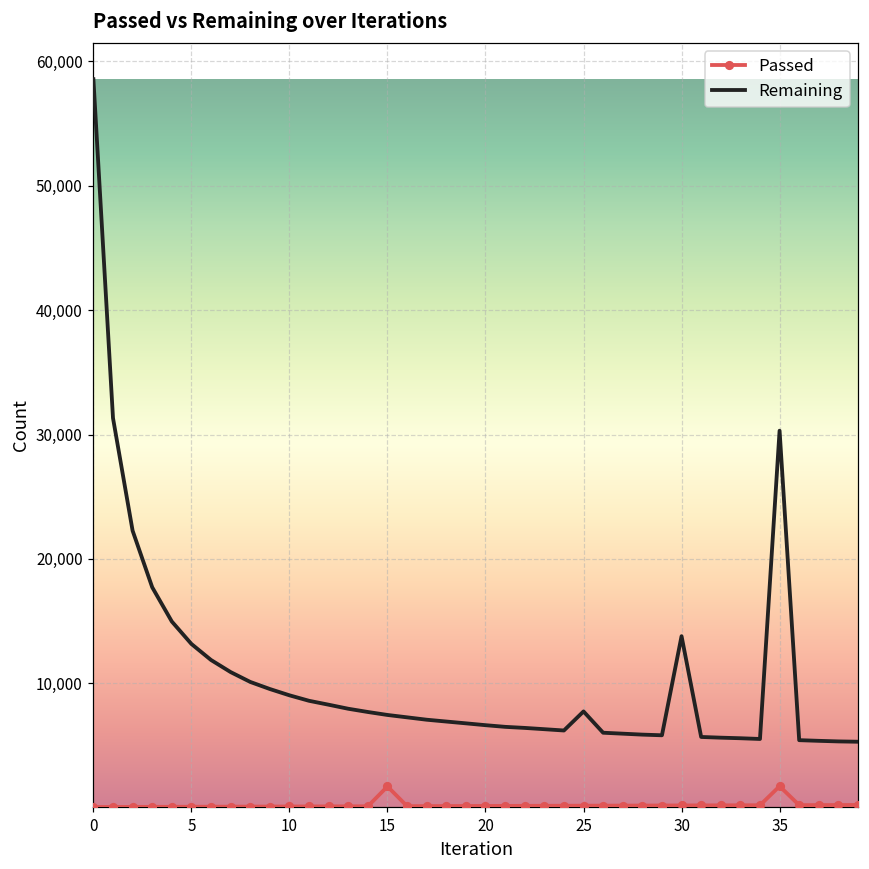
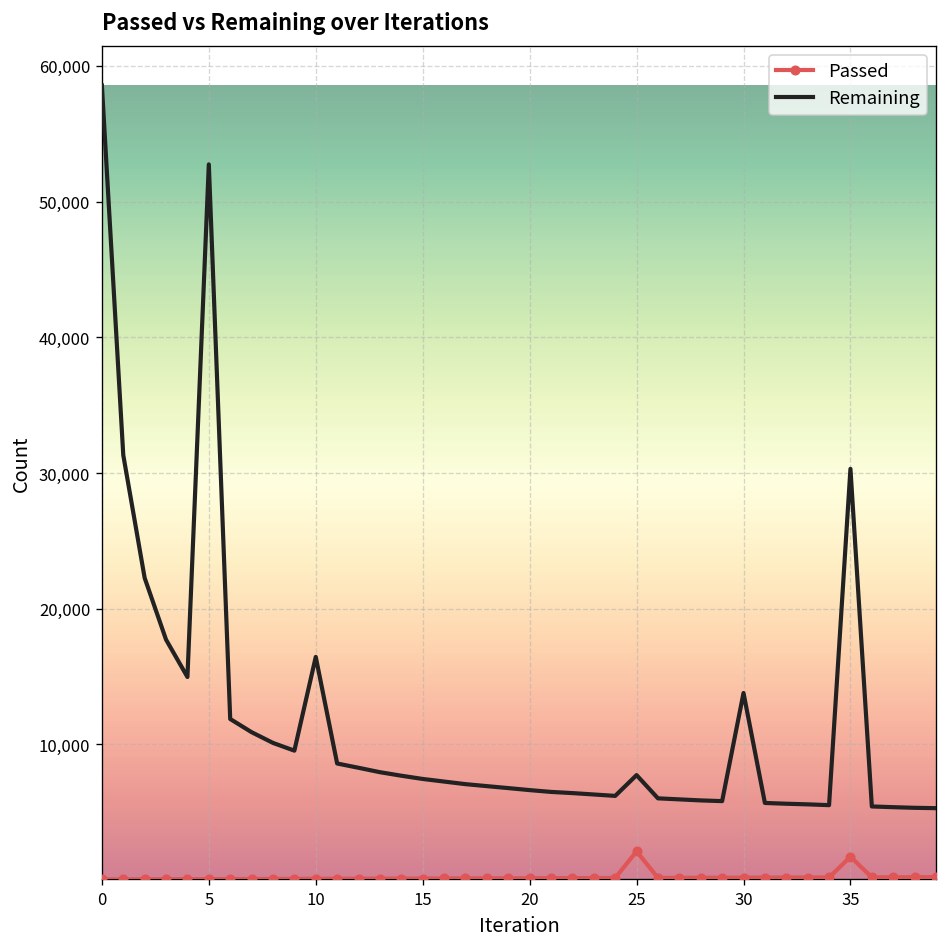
Remaining, 5: 13,200 -> 52,700
Remaining, 10: 9,000 -> 16,500
Passed, 15: 1,700 -> 100
Passed, 25: 200 -> 2,100
